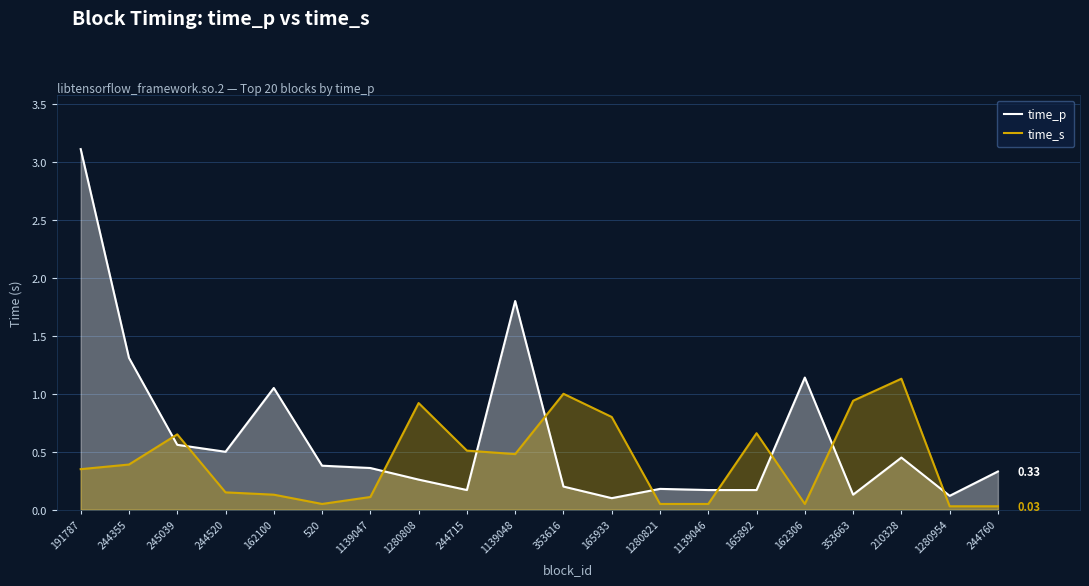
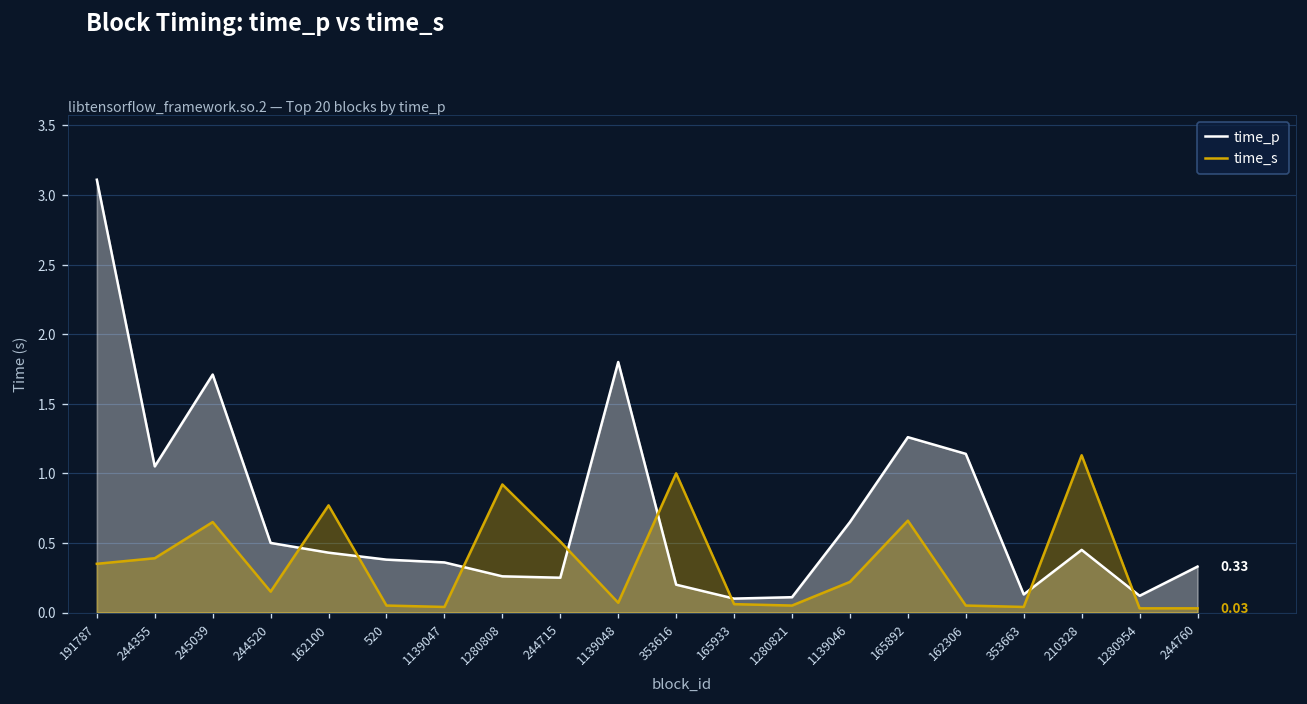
time_p, 244355: 1.31 -> 1.05
time_p, 245039: 0.56 -> 1.71
time_p, 162100: 1.05 -> 0.43
time_s, 162100: 0.13 -> 0.77
time_s, 1139047: 0.11 -> 0.04
time_p, 244715: 0.17 -> 0.25
time_s, 1139048: 0.48 -> 0.07
time_s, 165933: 0.80 -> 0.06
time_p, 1280821: 0.18 -> 0.11
time_p, 1139046: 0.17 -> 0.65
time_s, 1139046: 0.05 -> 0.22
time_p, 165892: 0.17 -> 1.26
time_s, 353663: 0.94 -> 0.04
